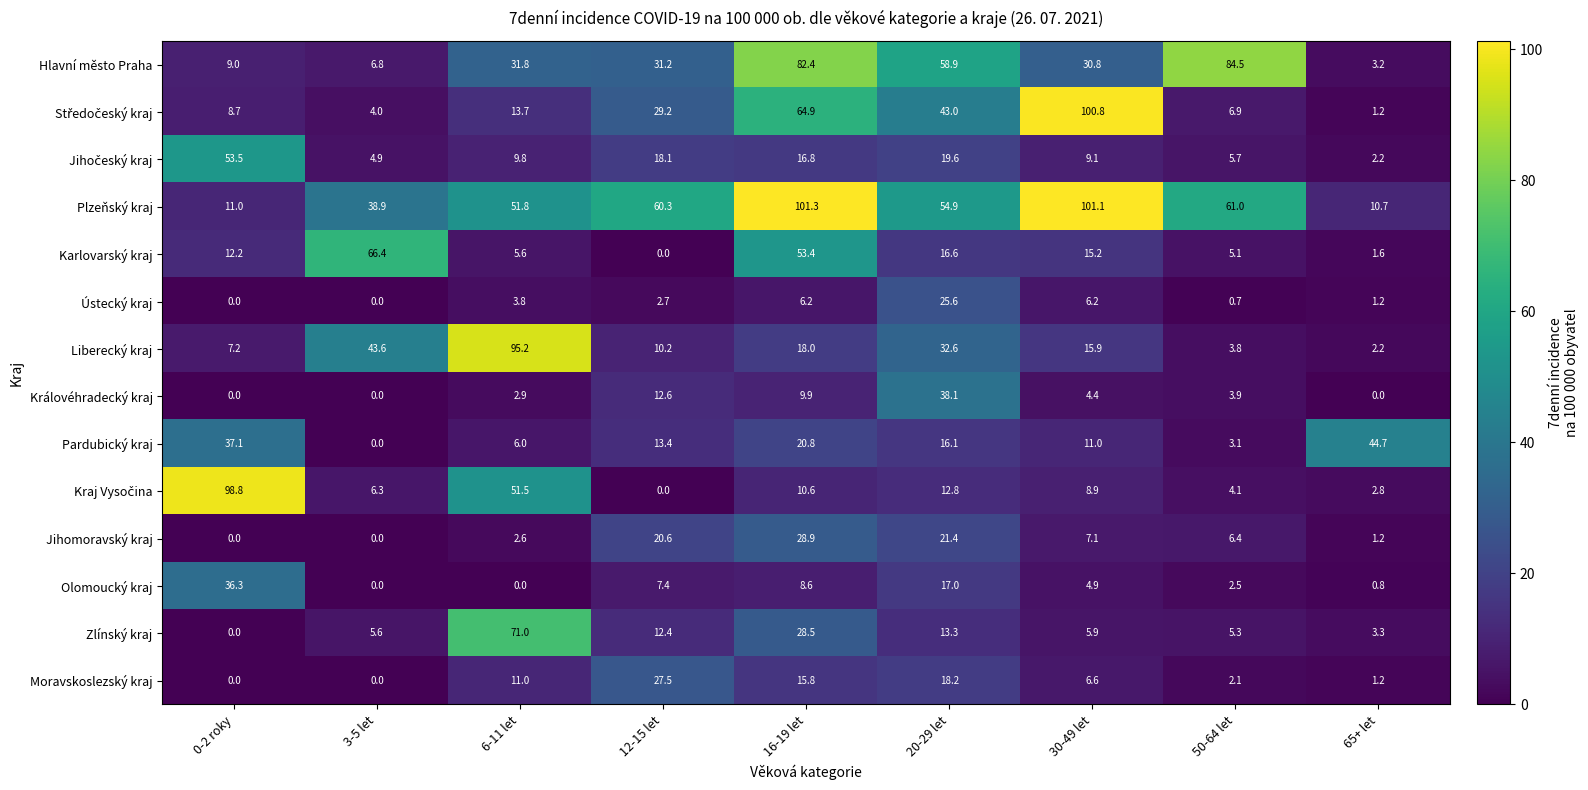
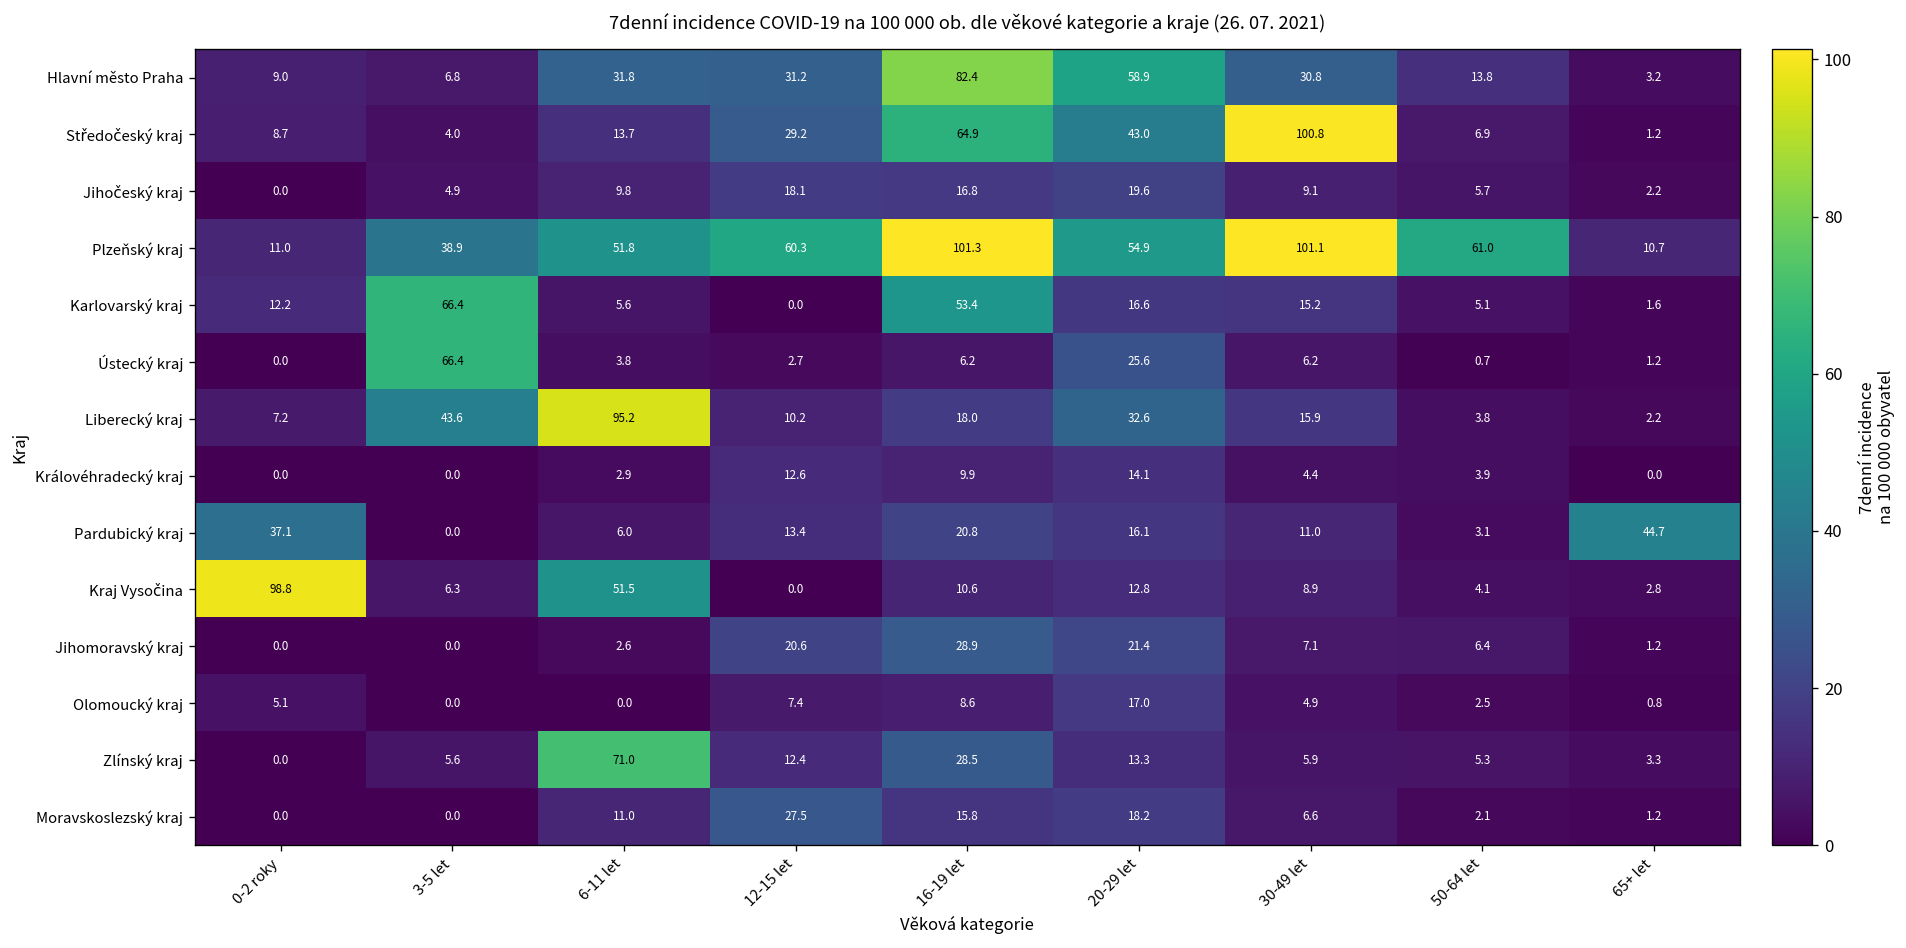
Hlavní město Praha, 50-64 let: 84.5 -> 13.8
Jihočeský kraj, 0-2 roky: 53.5 -> 0.0
Ústecký kraj, 3-5 let: 0.0 -> 66.4
Královéhradecký kraj, 20-29 let: 38.1 -> 14.1
Olomoucký kraj, 0-2 roky: 36.3 -> 5.1
